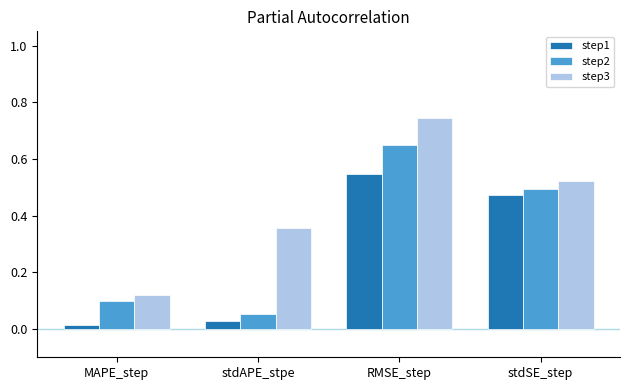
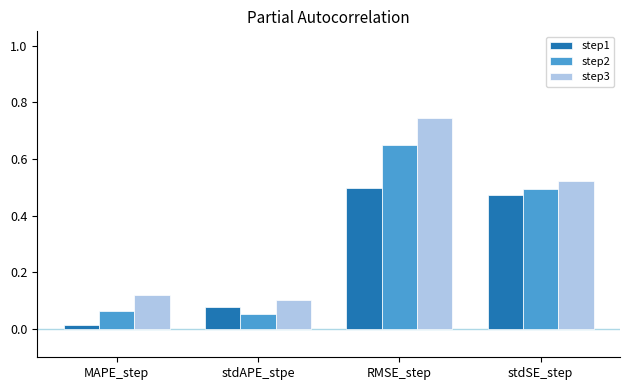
step2, MAPE_step: 0.10 -> 0.06
step1, stdAPE_stpe: 0.03 -> 0.08
step3, stdAPE_stpe: 0.35 -> 0.10
step1, RMSE_step: 0.55 -> 0.50
